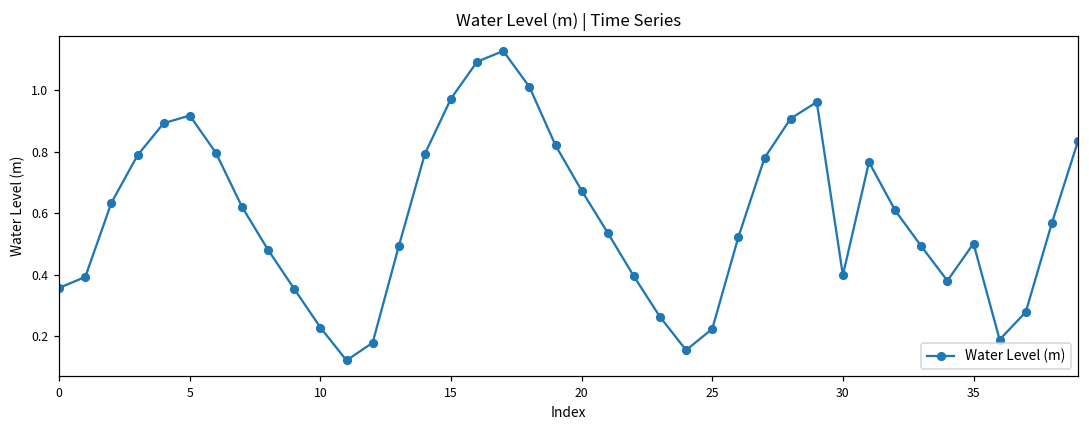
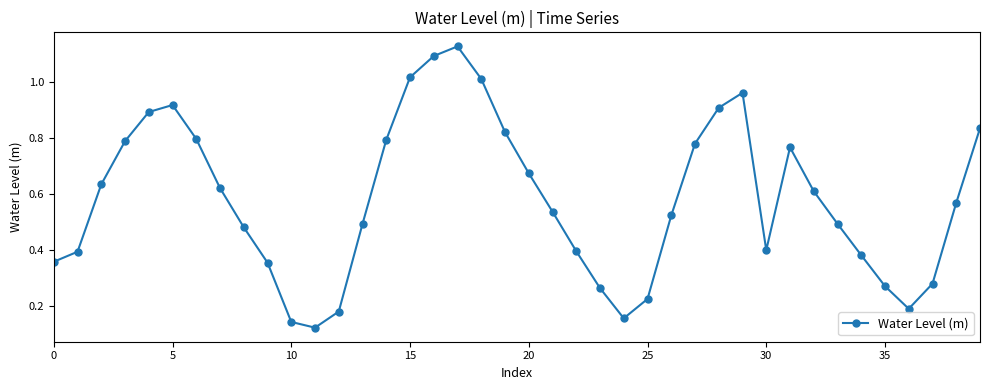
10: 0.23 -> 0.14
15: 0.97 -> 1.02
35: 0.50 -> 0.27
